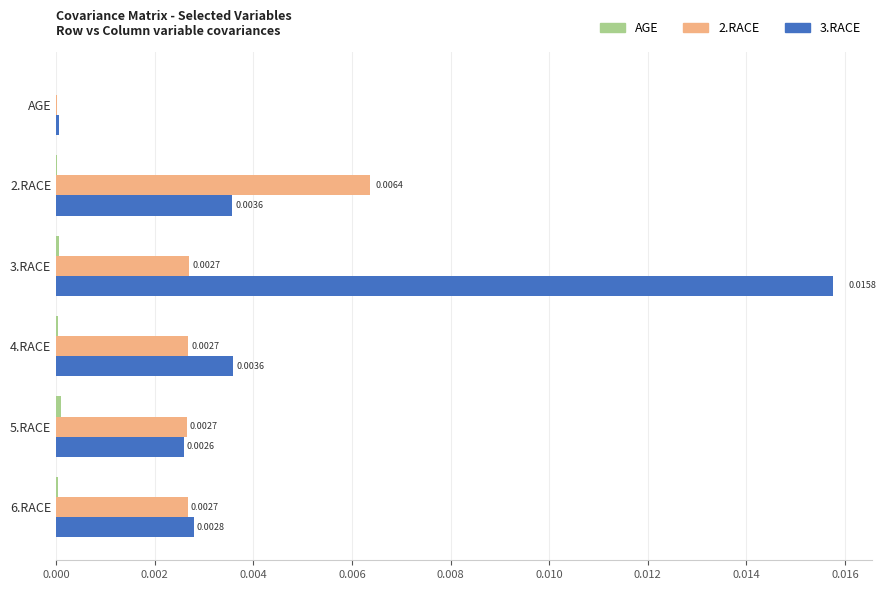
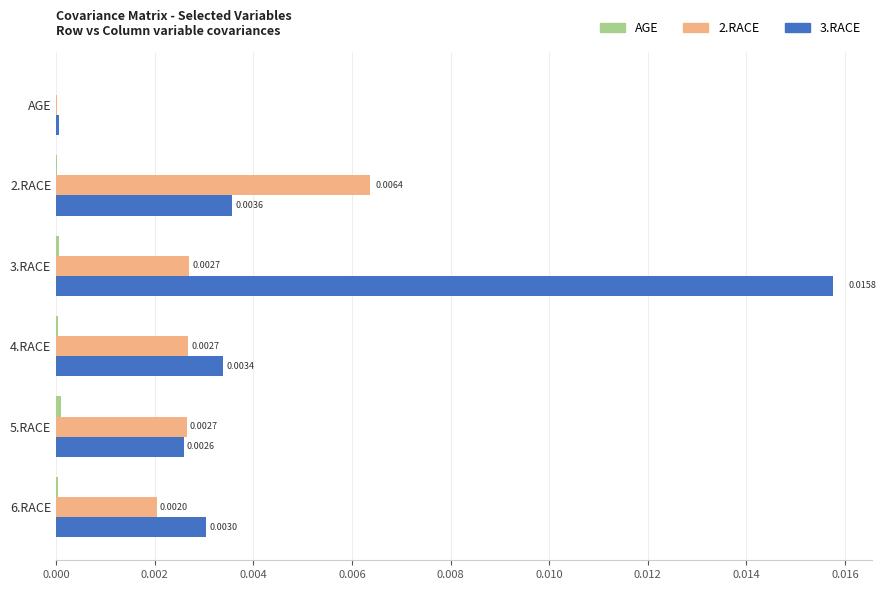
3.RACE, 4.RACE: 0.0036 -> 0.0034
2.RACE, 6.RACE: 0.0027 -> 0.0020
3.RACE, 6.RACE: 0.0028 -> 0.0030
